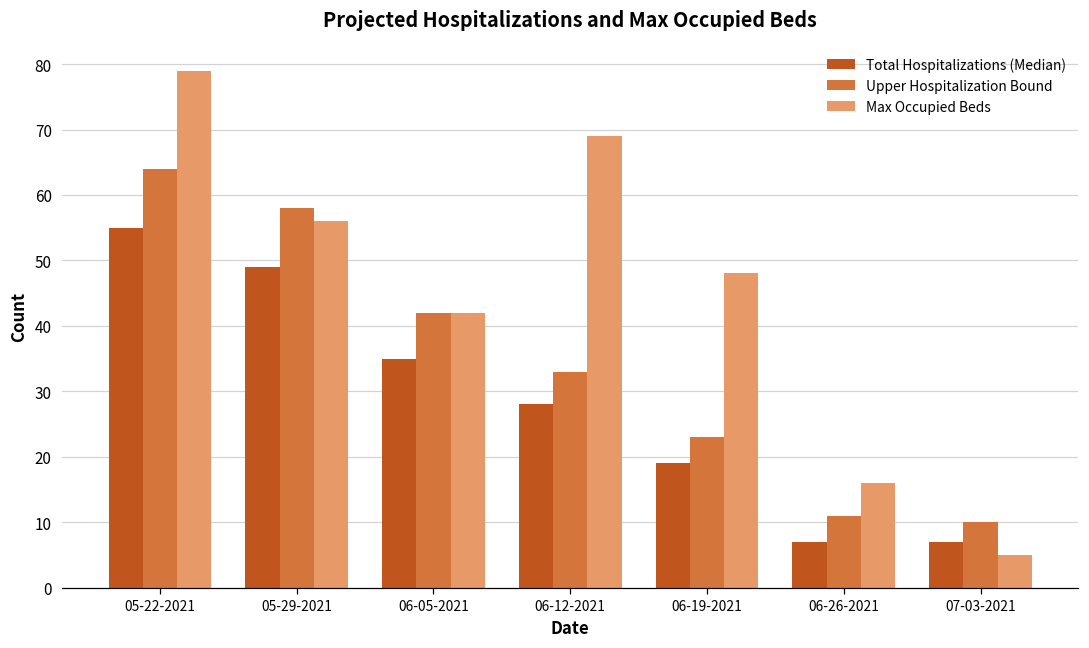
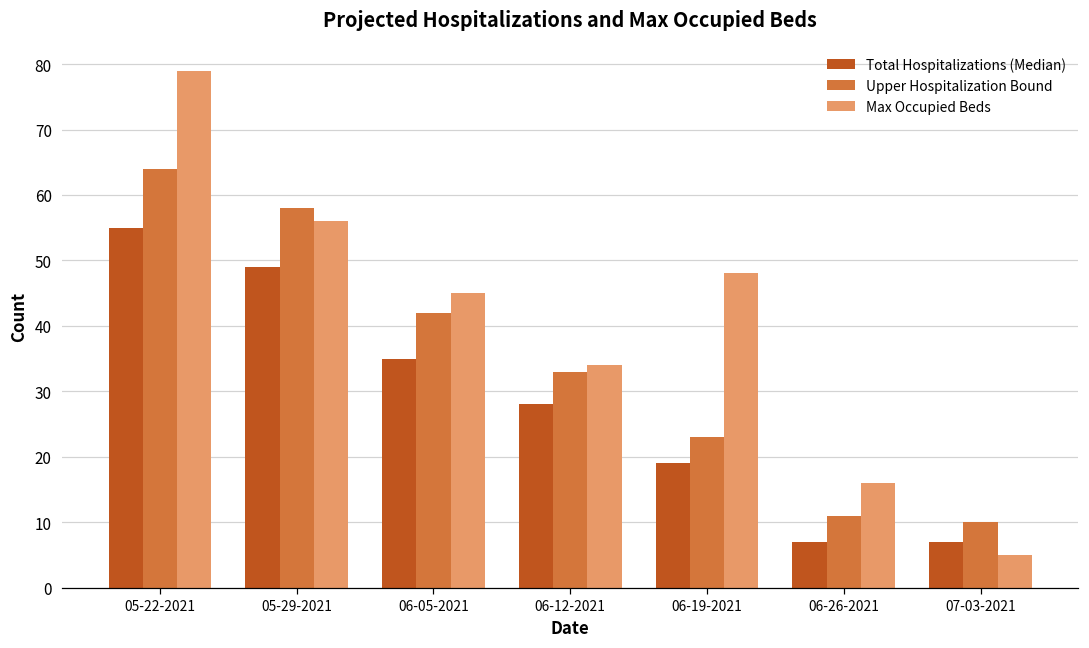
Max Occupied Beds, 06-05-2021: 42 -> 45
Max Occupied Beds, 06-12-2021: 69 -> 34
